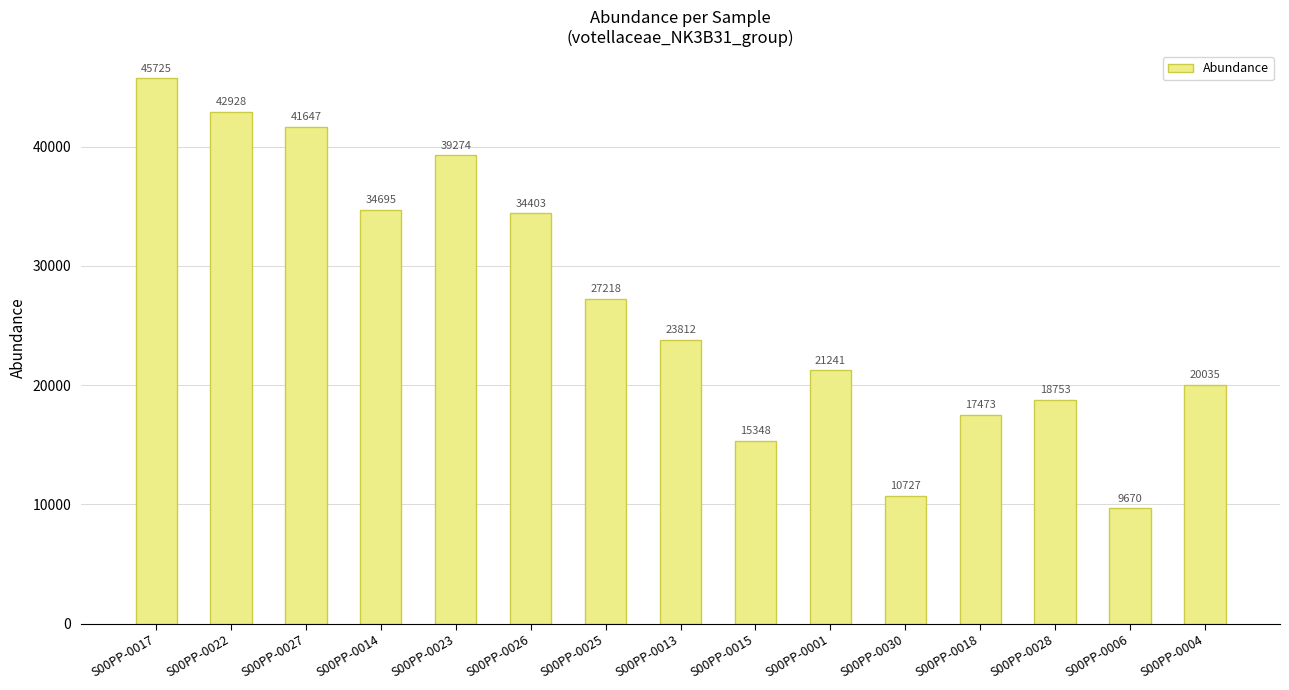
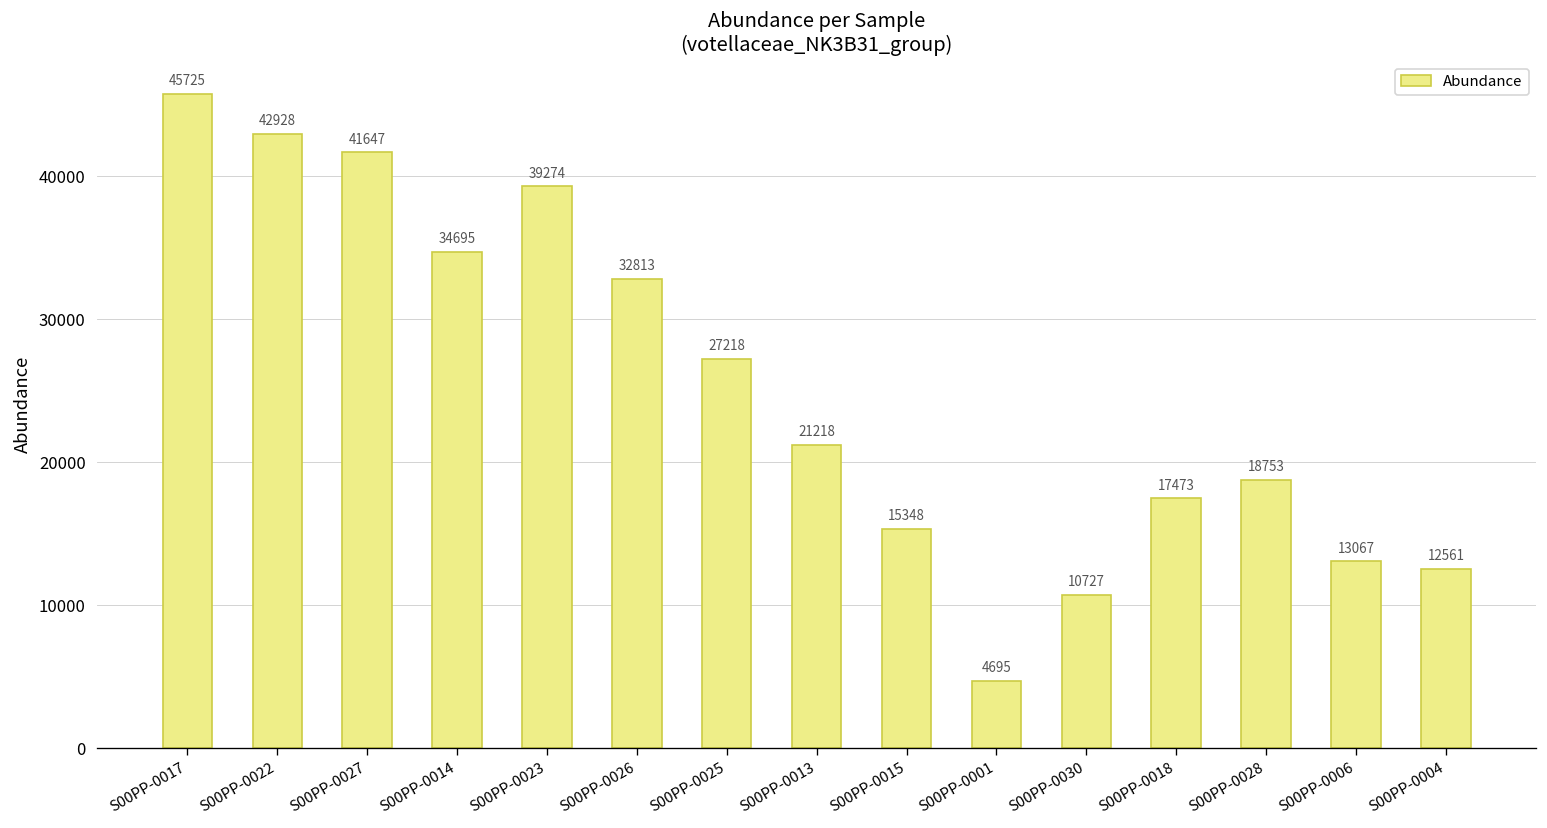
S00PP-0026: 34403 -> 32813
S00PP-0013: 23812 -> 21218
S00PP-0001: 21241 -> 4695
S00PP-0006: 9670 -> 13067
S00PP-0004: 20035 -> 12561
